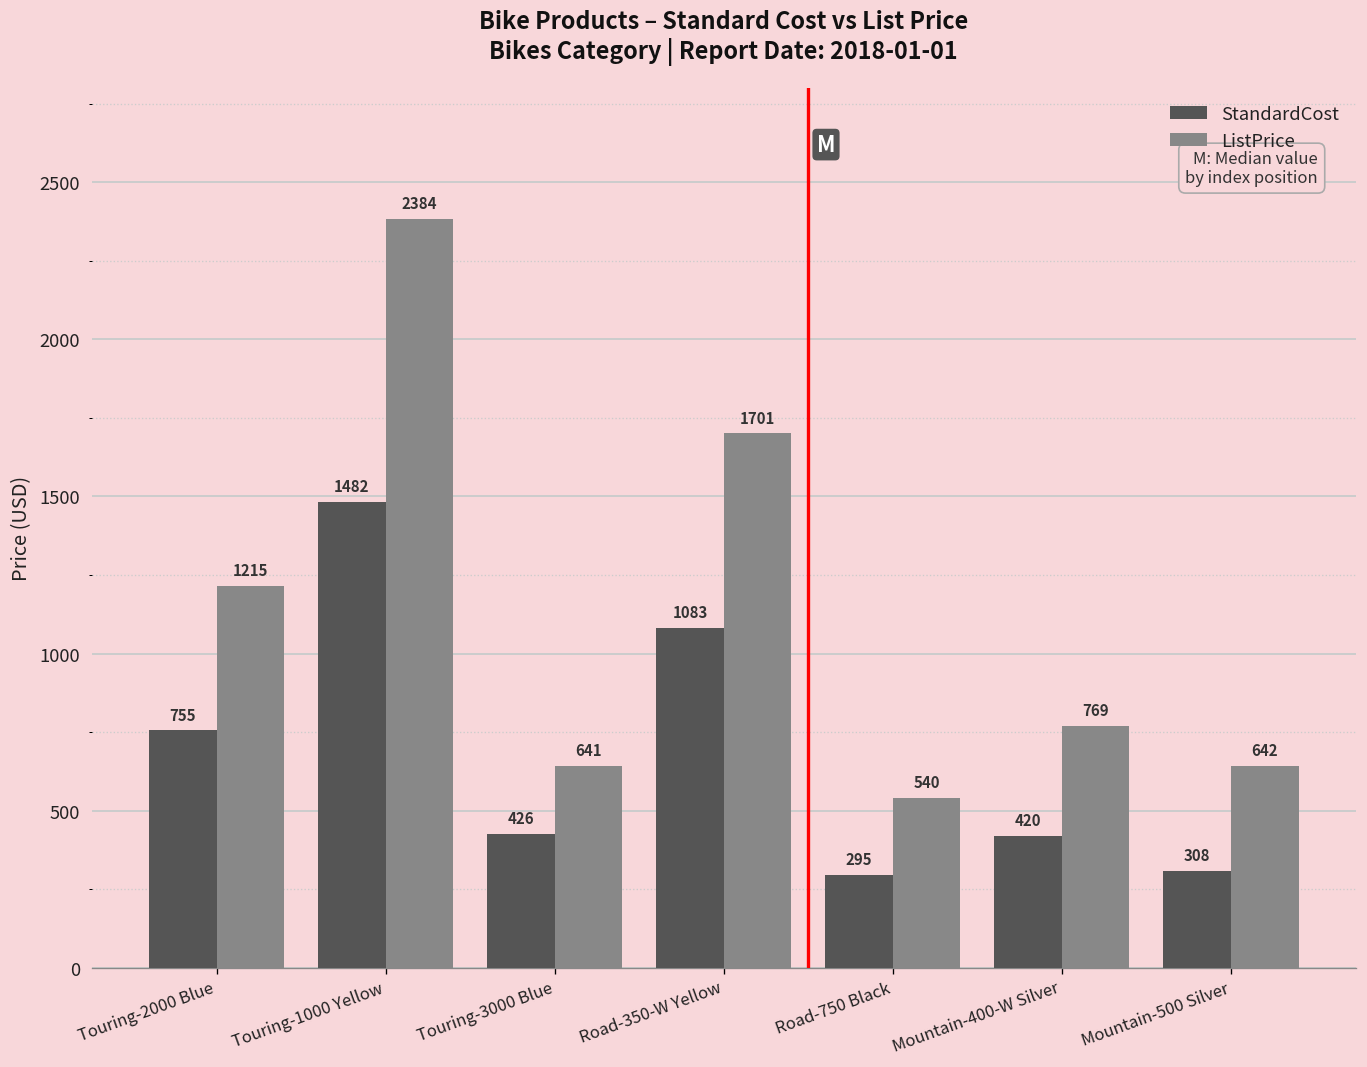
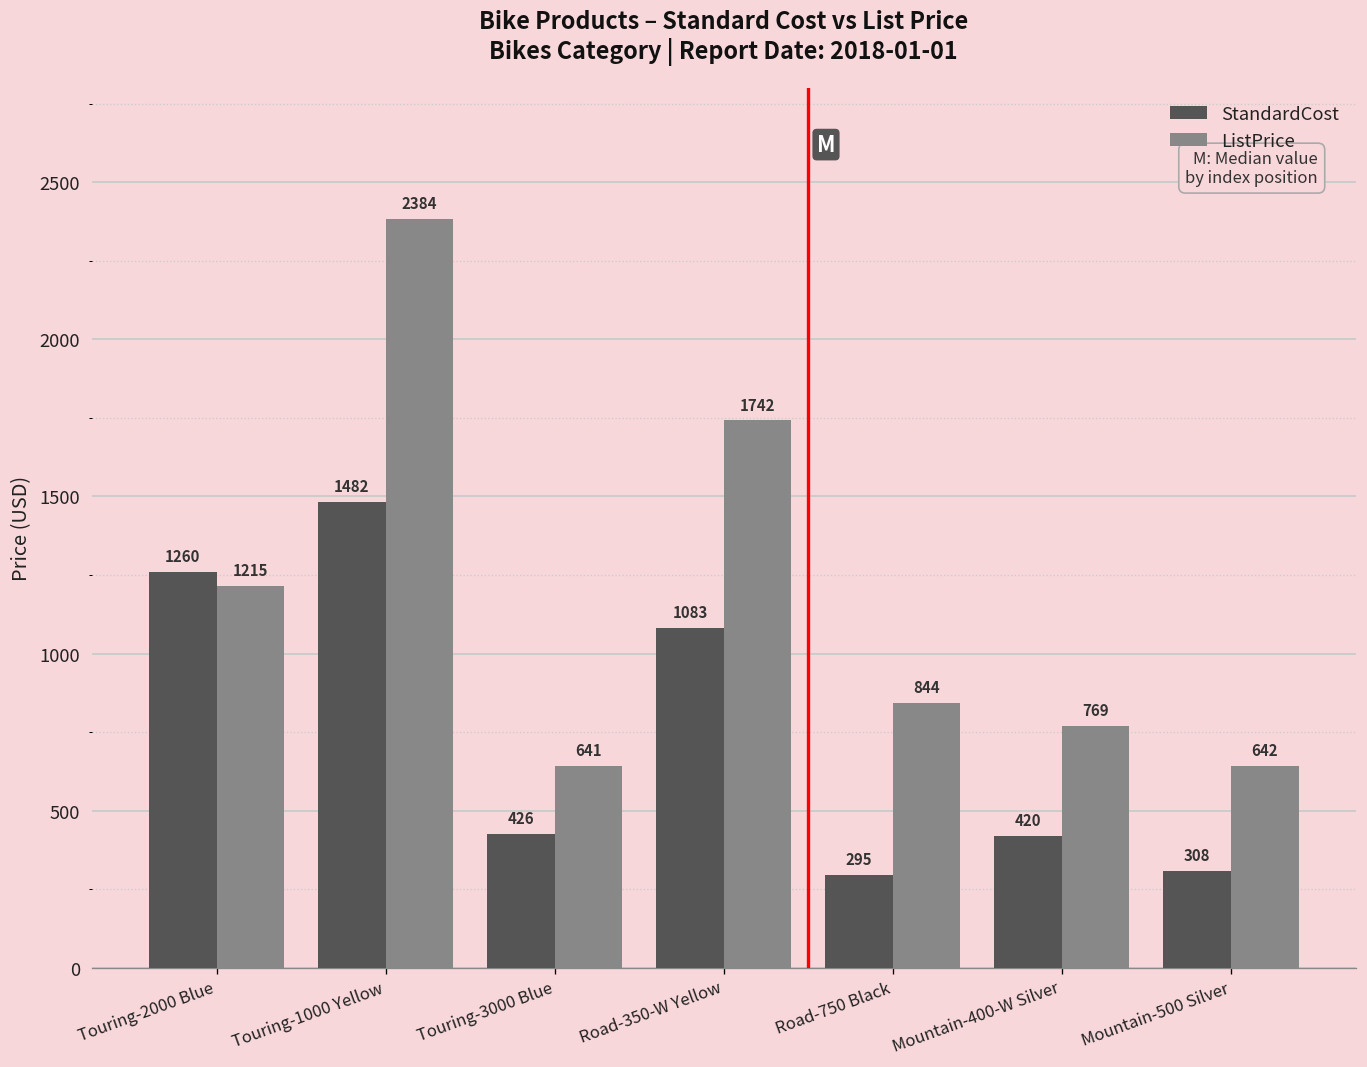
StandardCost, Touring-2000 Blue: 755 -> 1260
ListPrice, Road-350-W Yellow: 1701 -> 1742
ListPrice, Road-750 Black: 540 -> 844
